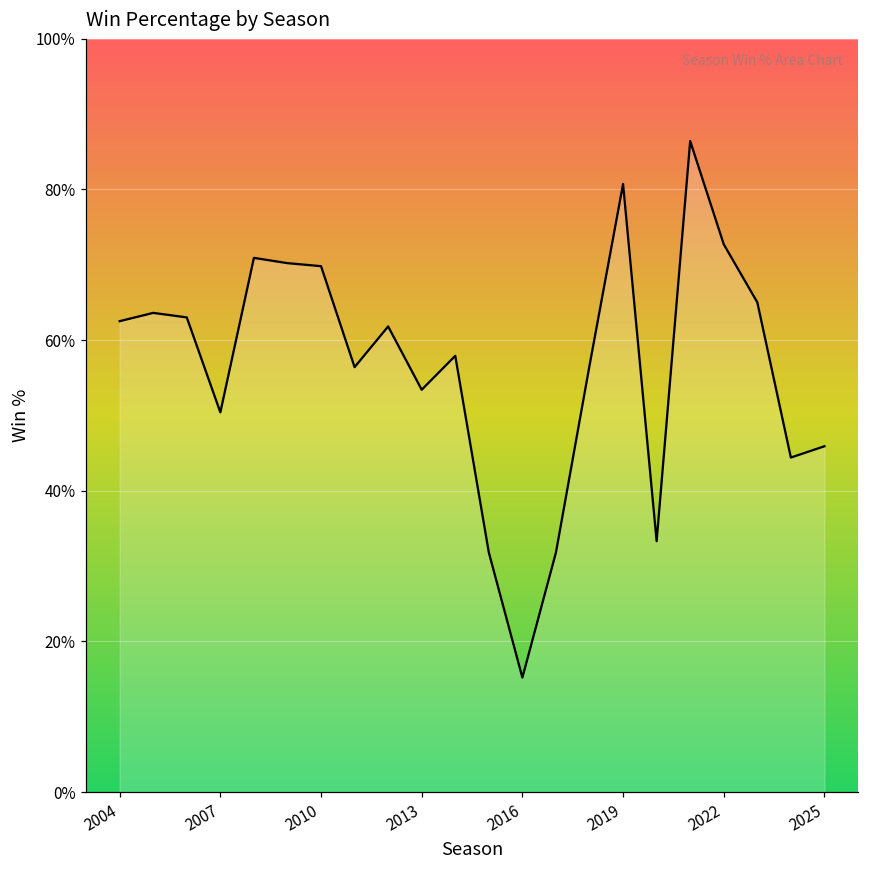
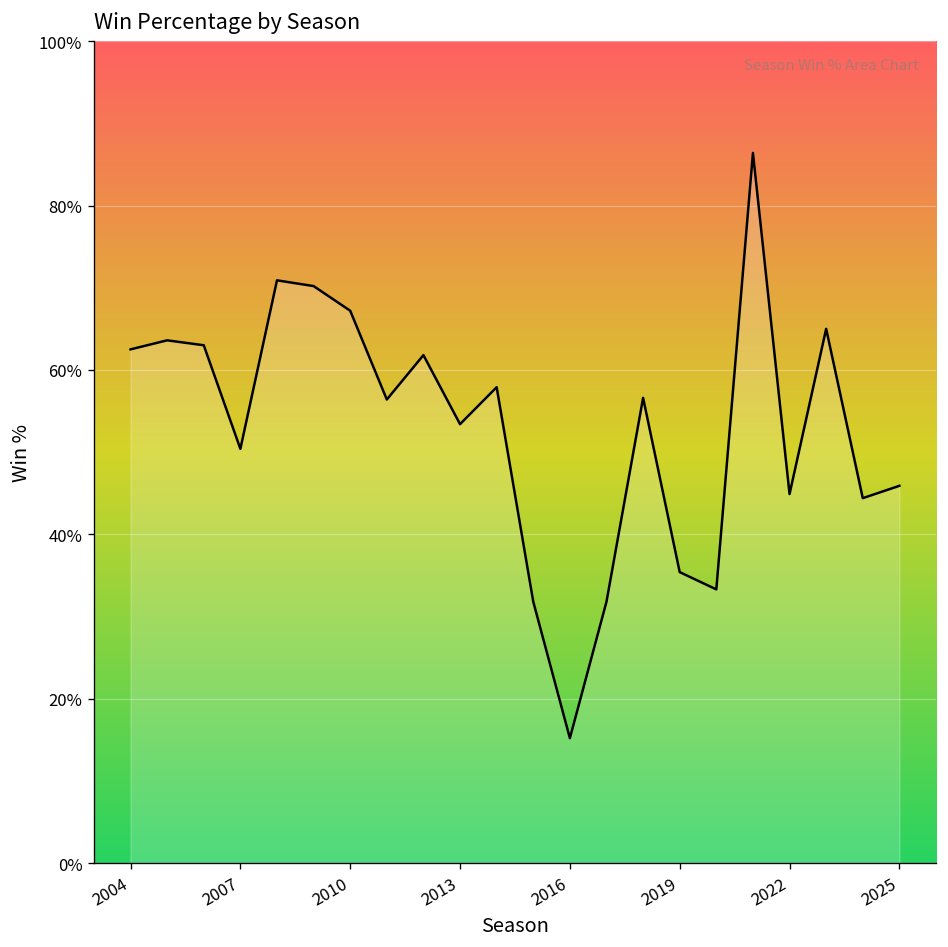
2010: 70% -> 67%
2019: 81% -> 35%
2022: 73% -> 45%
